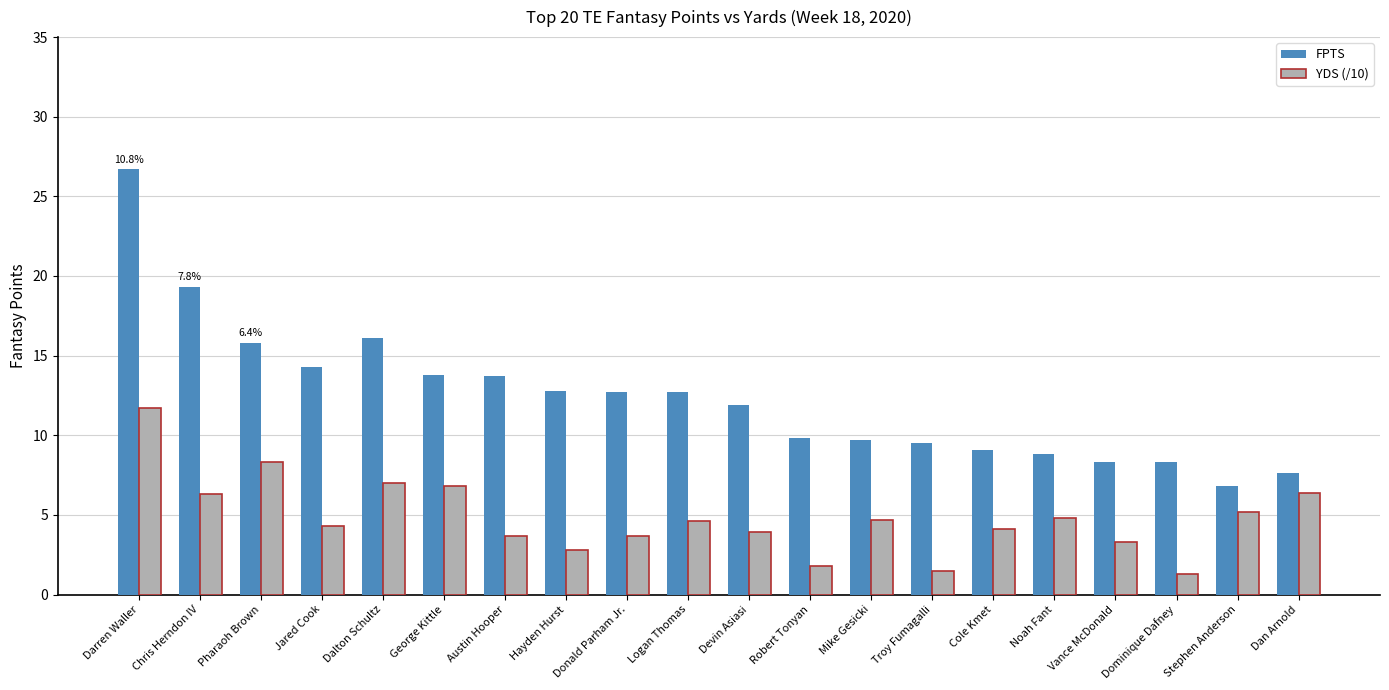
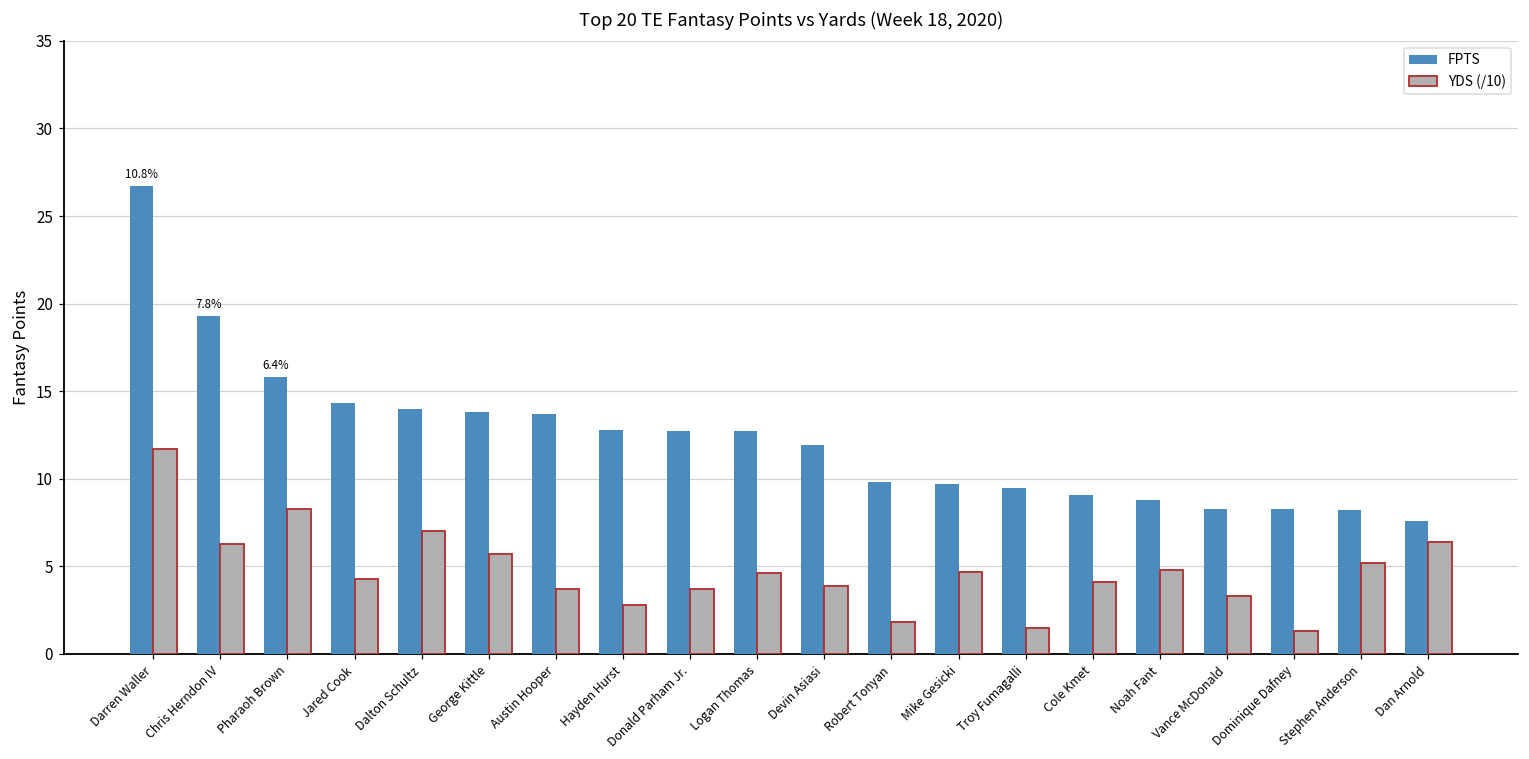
FPTS, Dalton Schultz: 16.1 -> 14.0
YDS (/10), George Kittle: 6.8 -> 5.7
FPTS, Stephen Anderson: 6.8 -> 8.2
